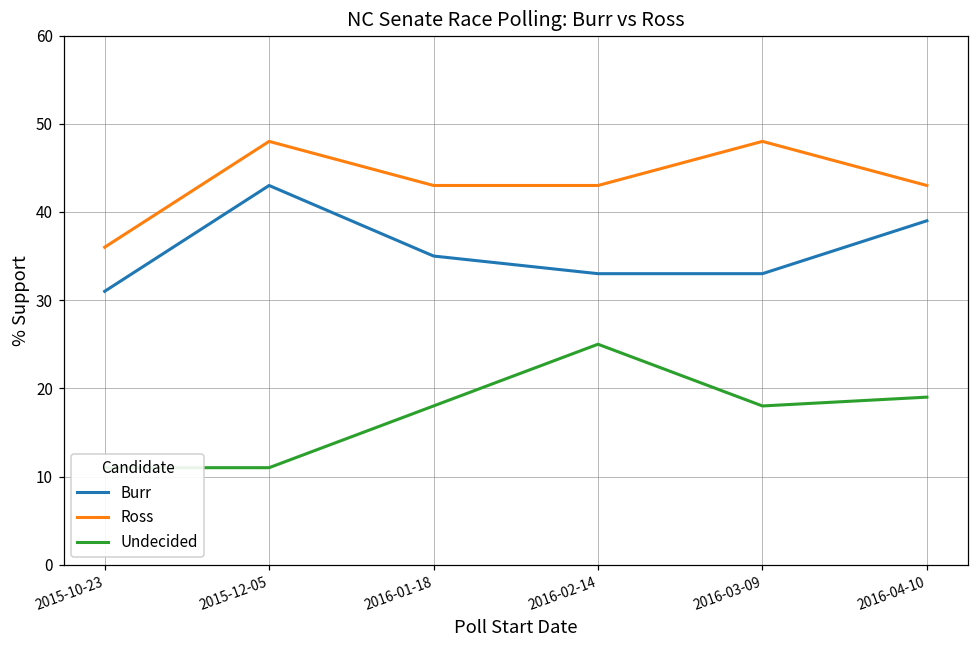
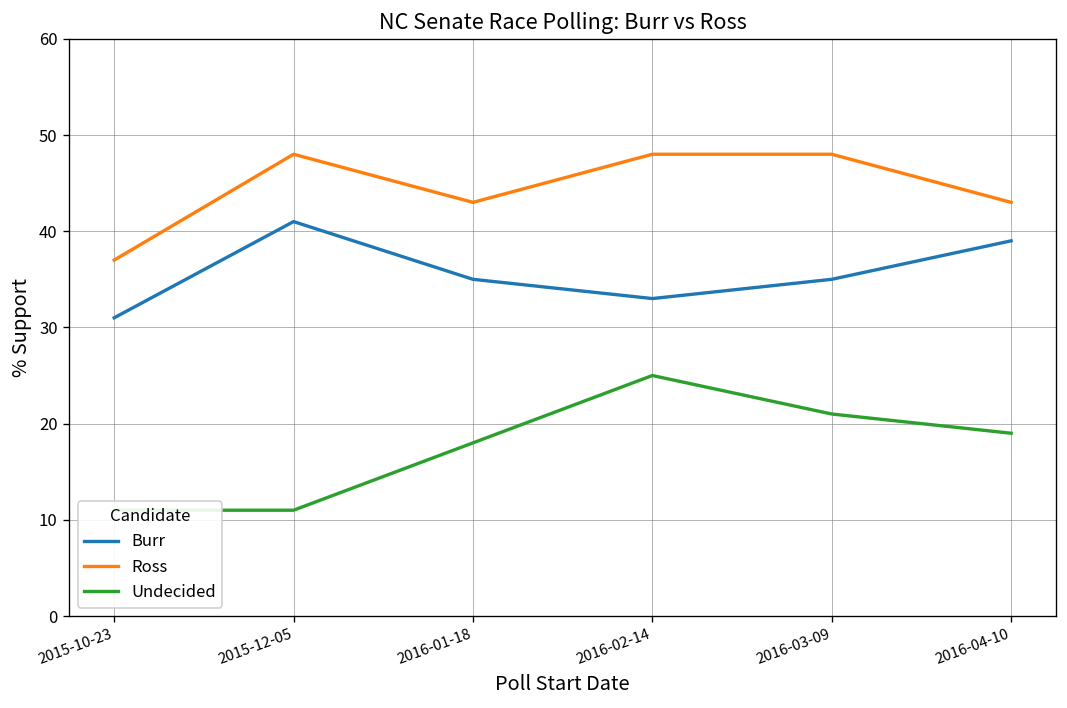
Ross, 2015-10-23: 36 -> 37
Burr, 2015-12-05: 43 -> 41
Ross, 2016-02-14: 43 -> 48
Burr, 2016-03-09: 33 -> 35
Undecided, 2016-03-09: 18 -> 21
